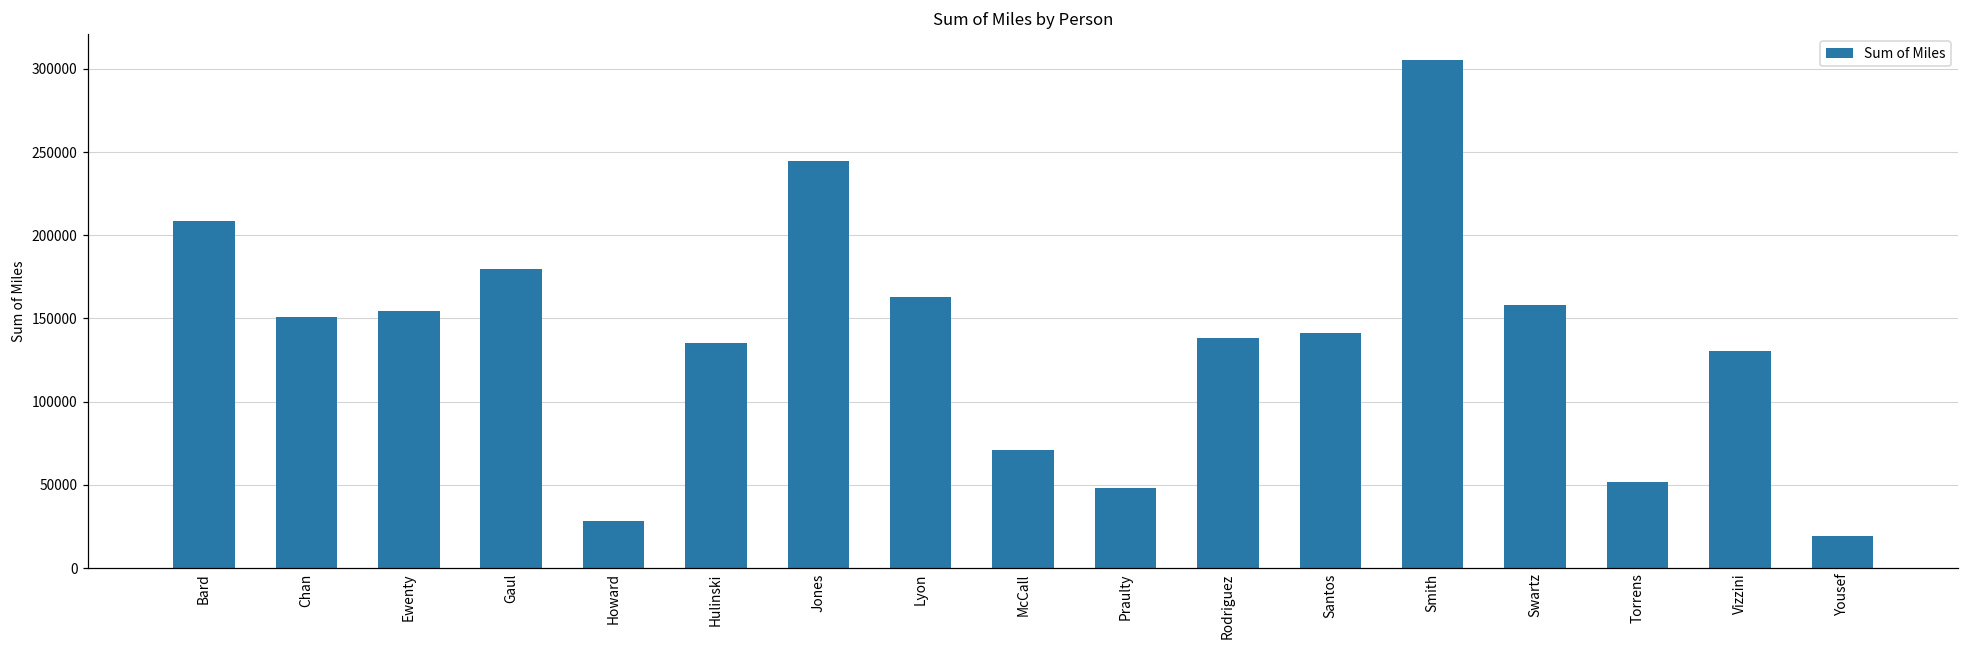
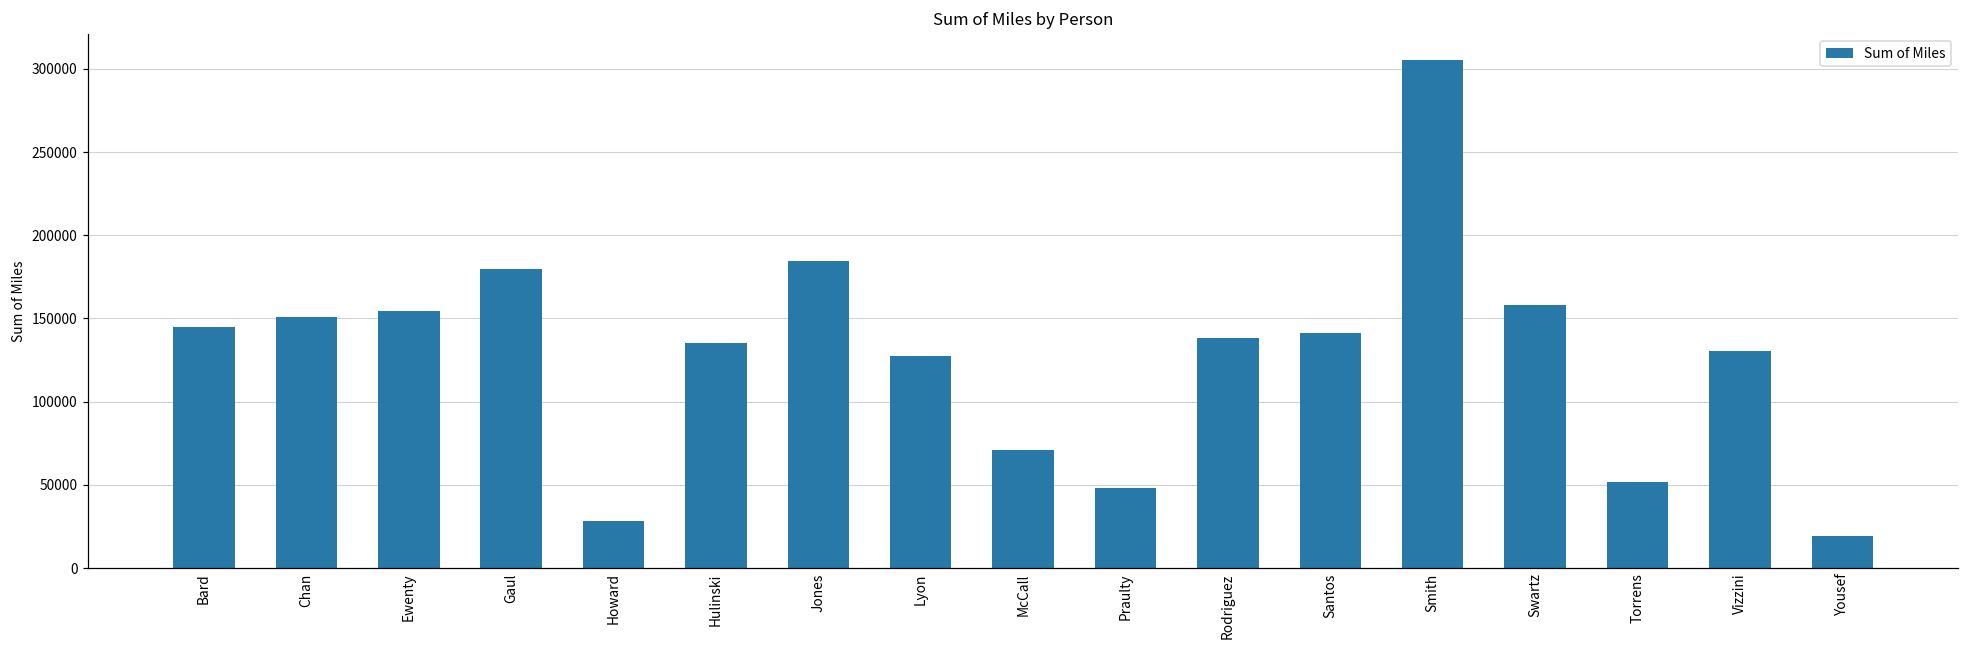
Bard: 209000 -> 145000
Jones: 245000 -> 185000
Lyon: 163000 -> 128000
